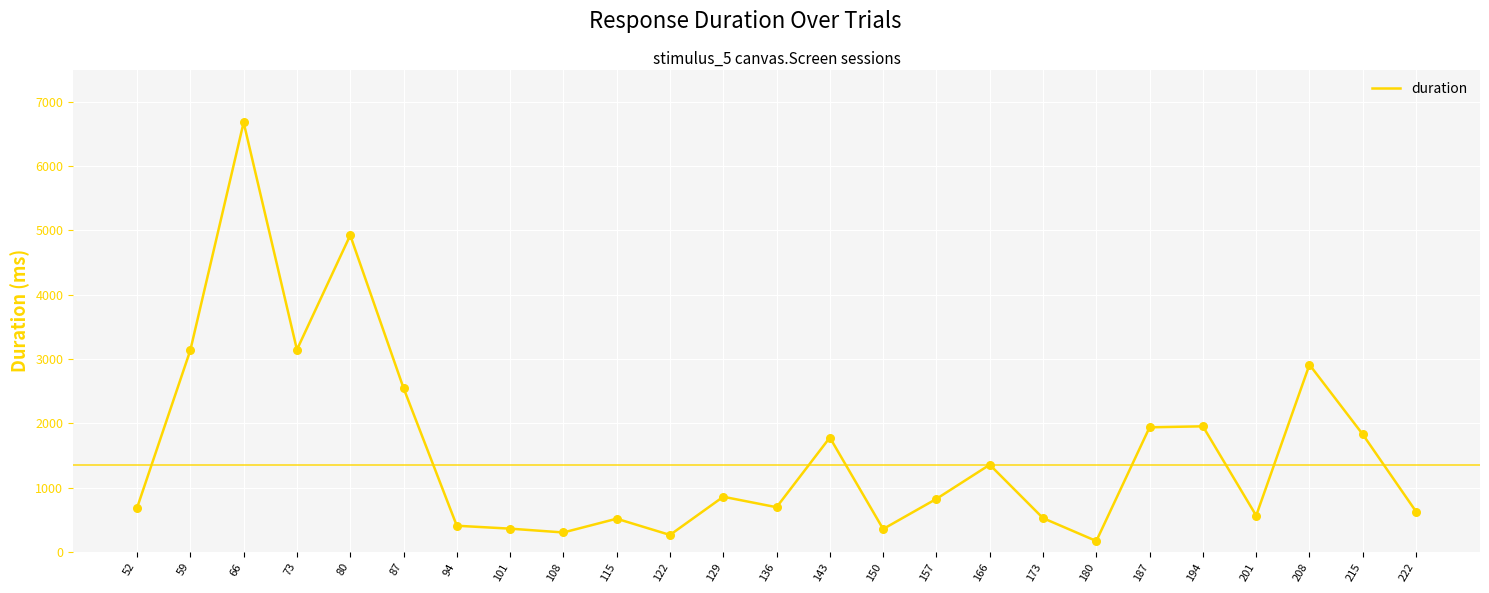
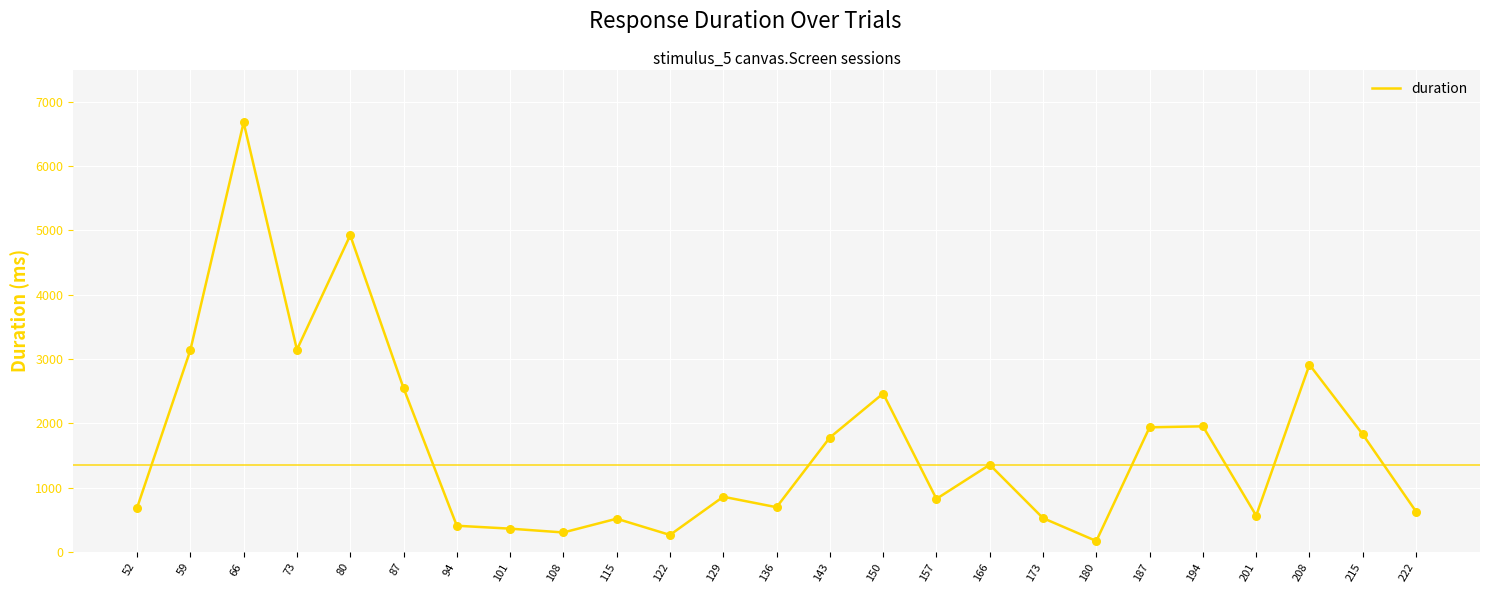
150: 400 -> 2500
